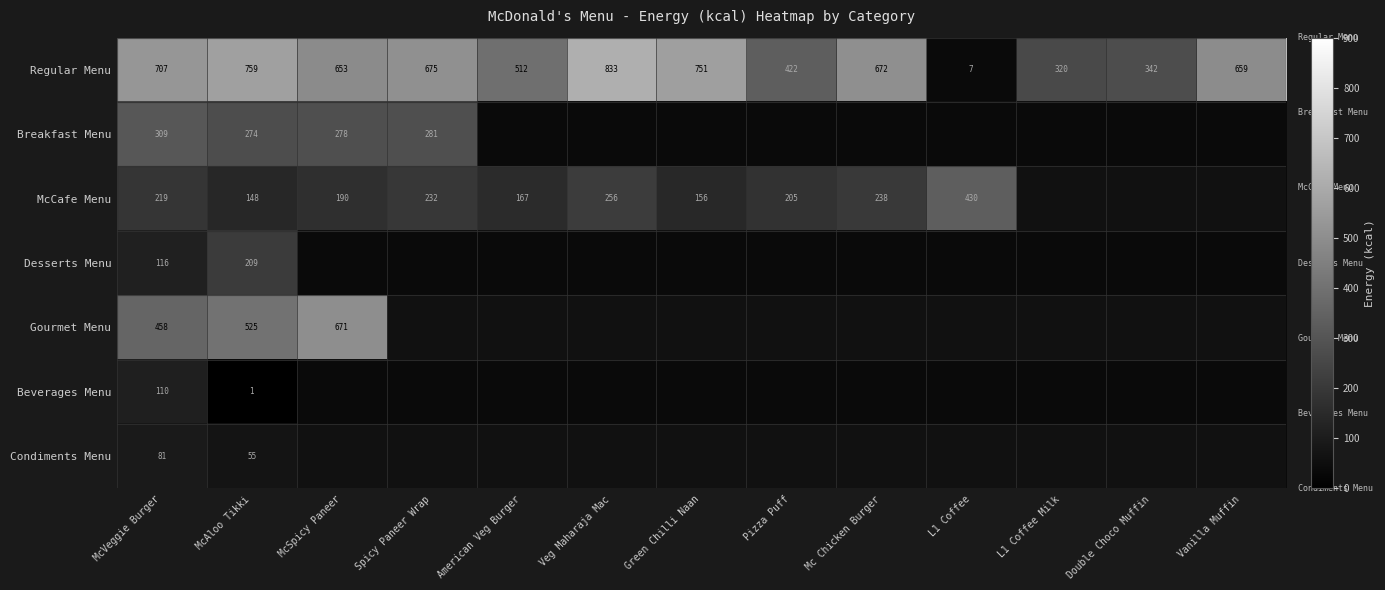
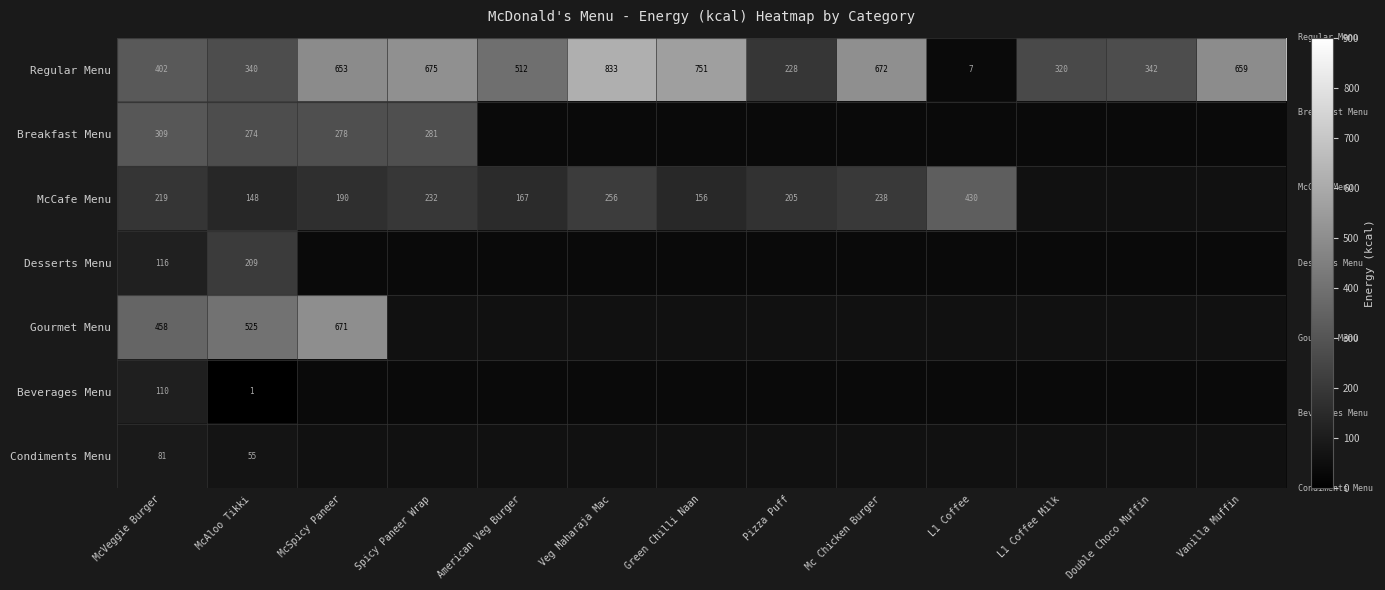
Regular Menu, McVeggie Burger: 707 -> 402
Regular Menu, McAloo Tikki: 759 -> 340
Regular Menu, Pizza Puff: 422 -> 228
